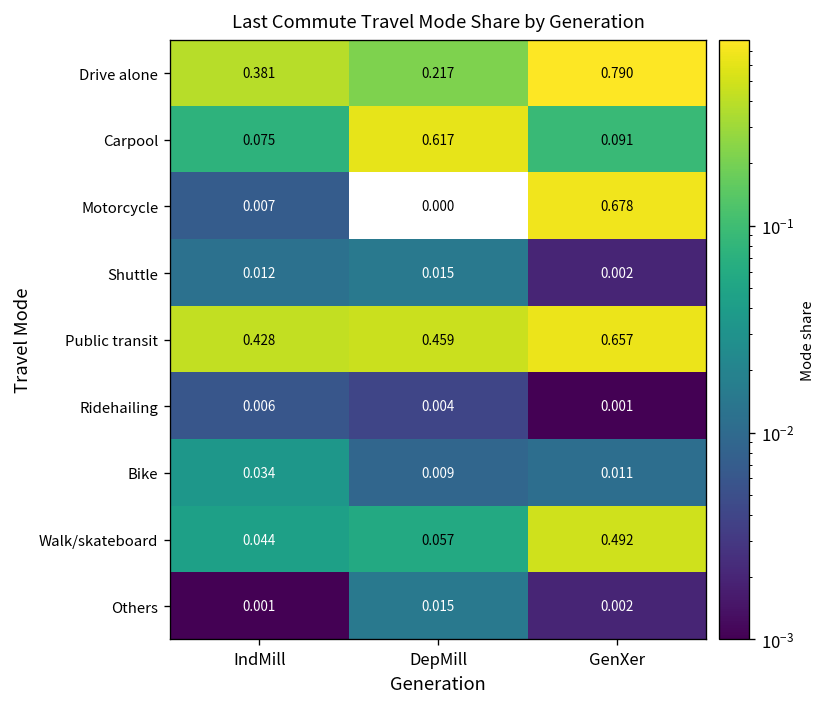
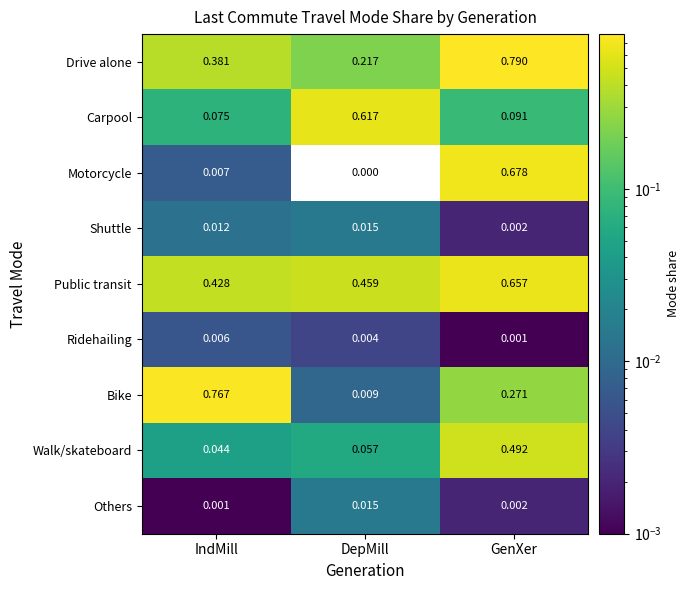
Bike, IndMill: 0.034 -> 0.767
Bike, GenXer: 0.011 -> 0.271
